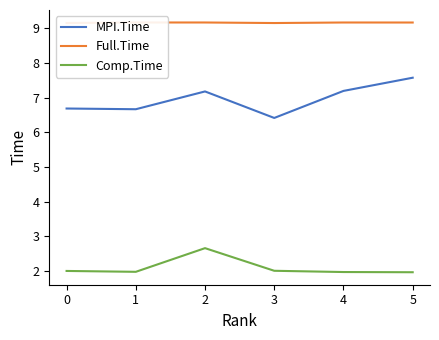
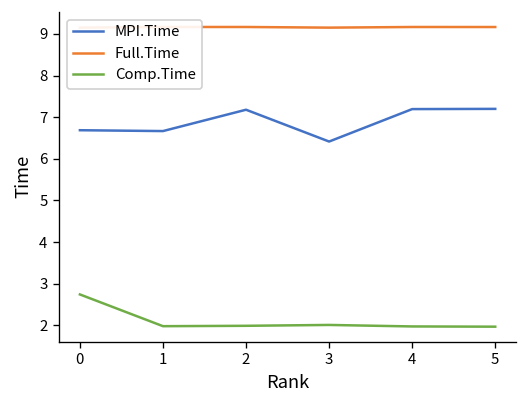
Comp.Time, 0: 2.0 -> 2.7
Comp.Time, 2: 2.7 -> 2.0
MPI.Time, 5: 7.6 -> 7.2
